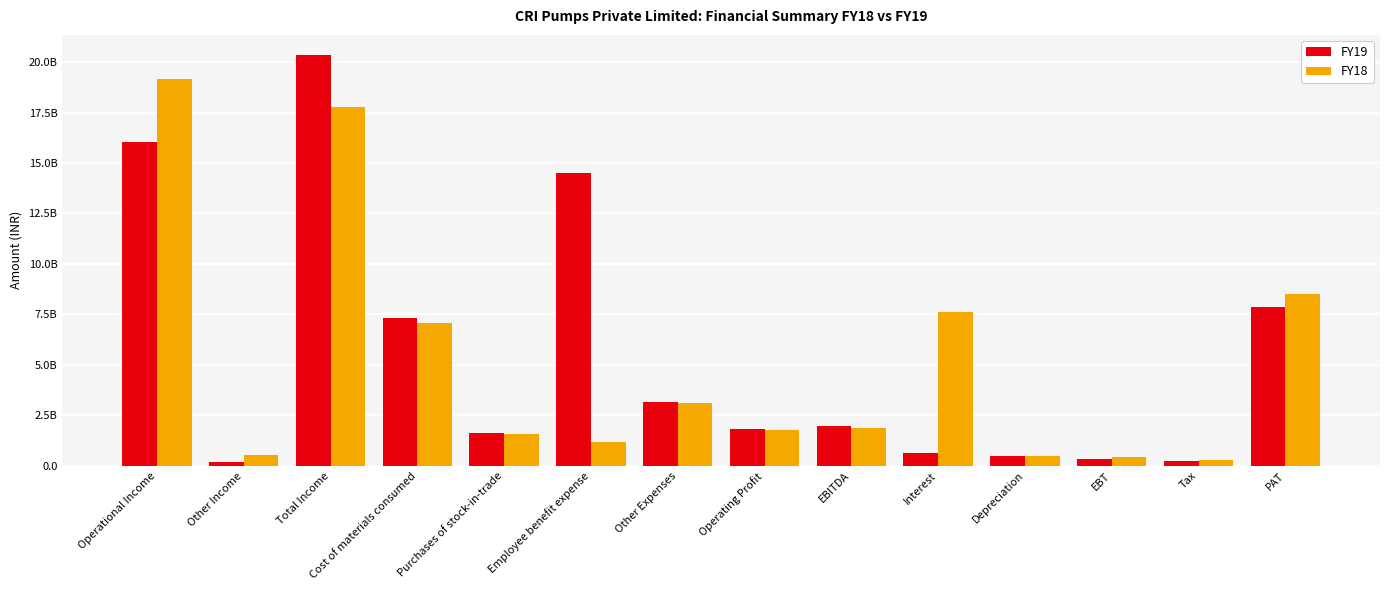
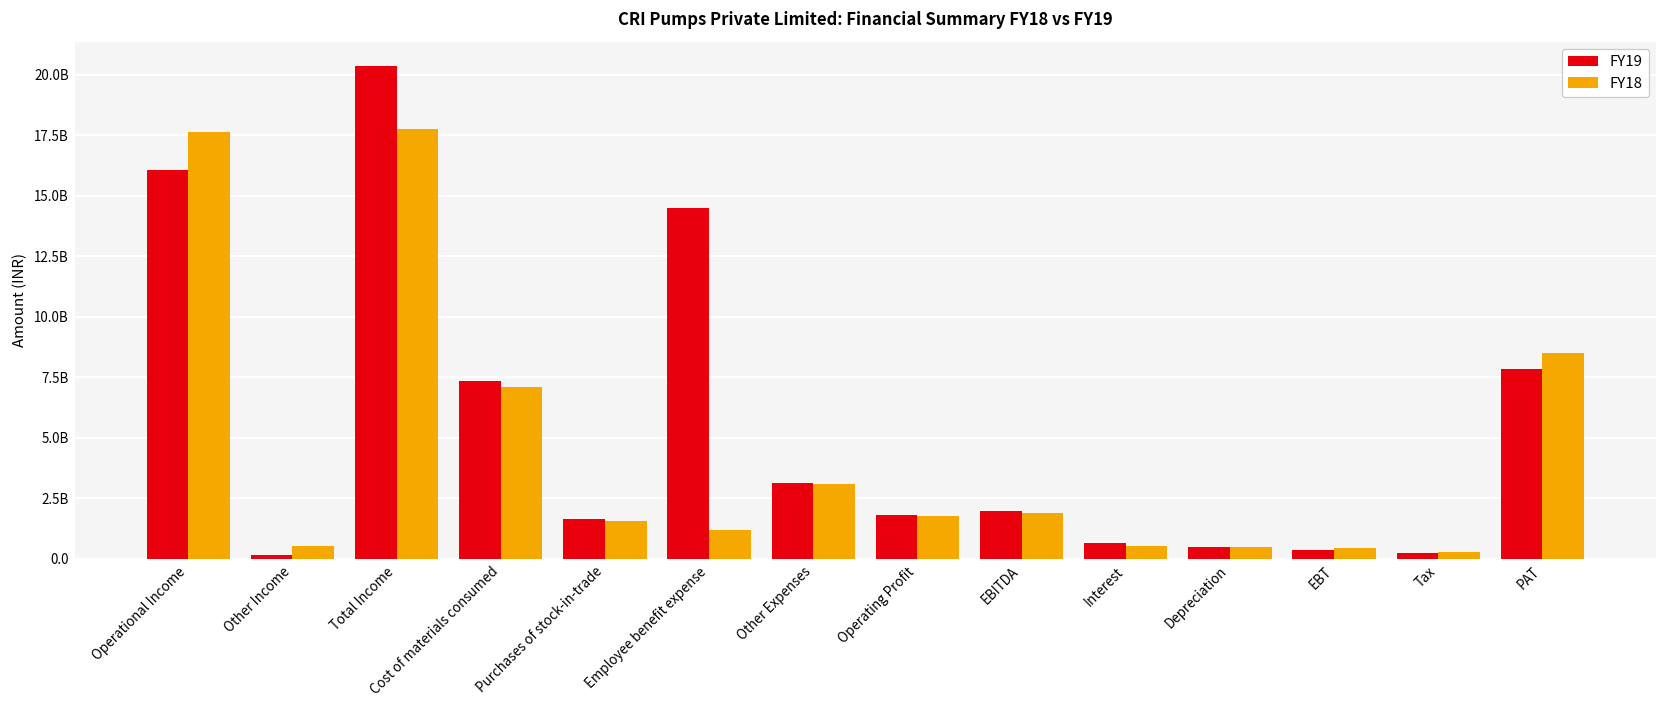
FY18, Operational Income: 19100000000 -> 17600000000
FY18, Interest: 7600000000 -> 500000000
